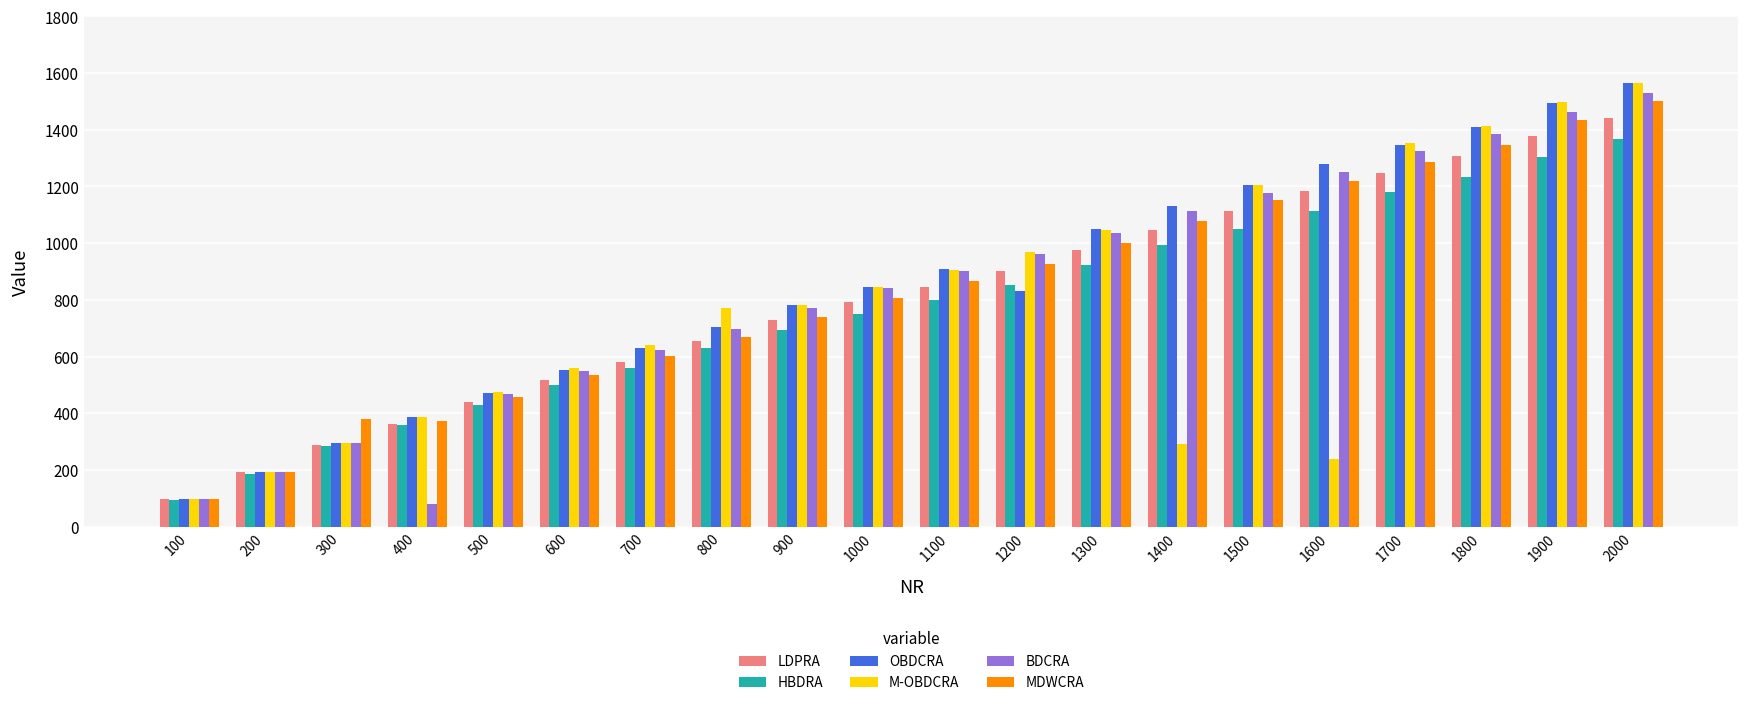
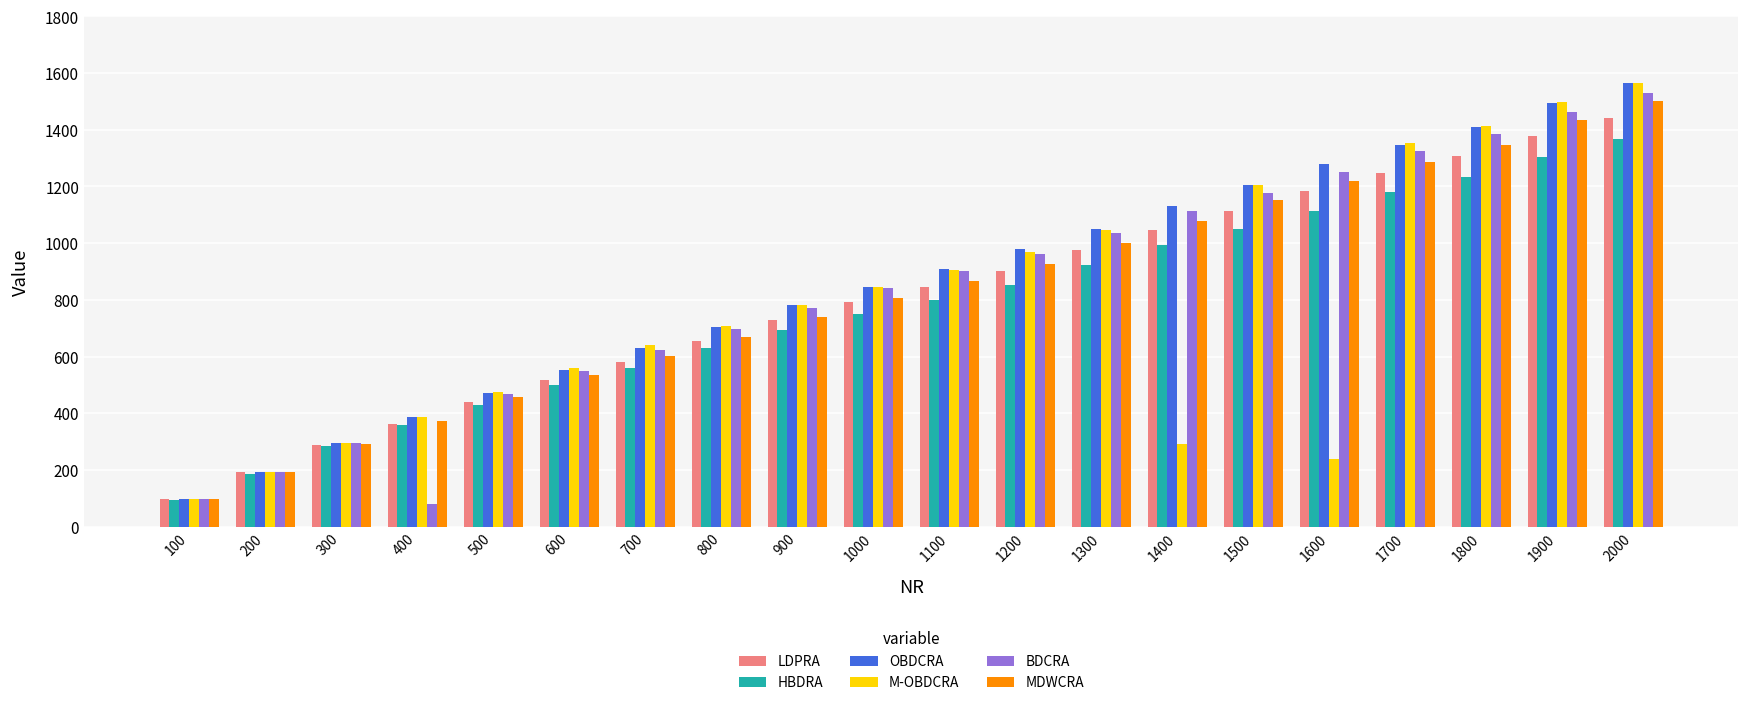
MDWCRA, 300: 380 -> 290
M-OBDCRA, 800: 770 -> 710
OBDCRA, 1200: 830 -> 980
